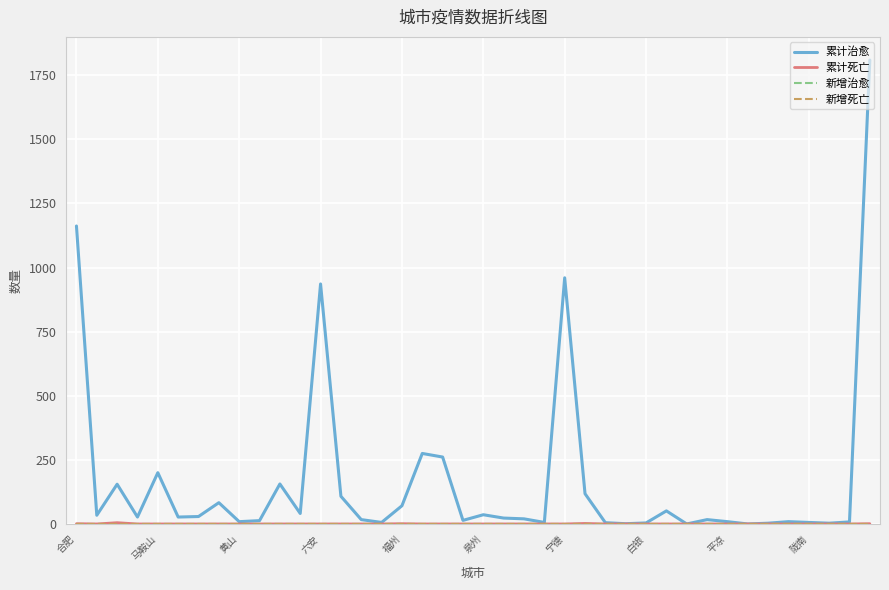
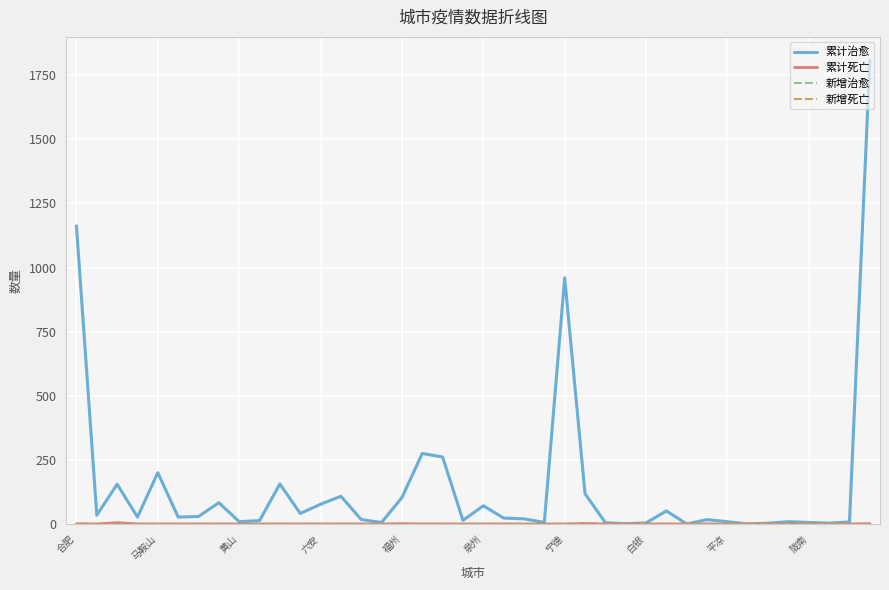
累计治愈, 六安: 940 -> 80
累计治愈, 福州: 70 -> 100
累计治愈, 泉州: 40 -> 70
